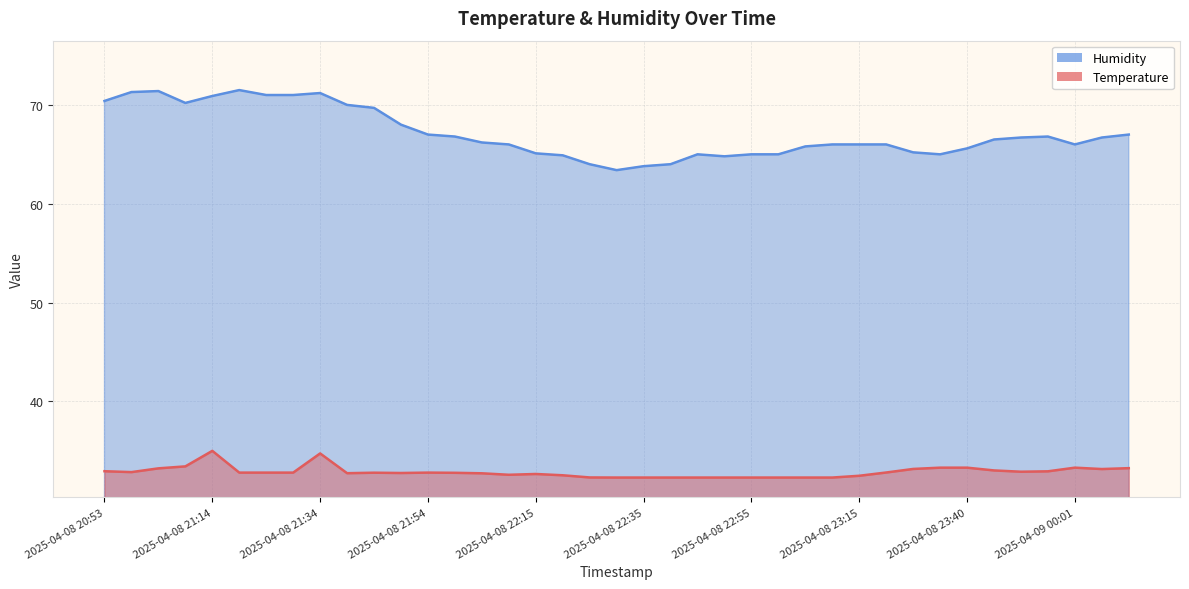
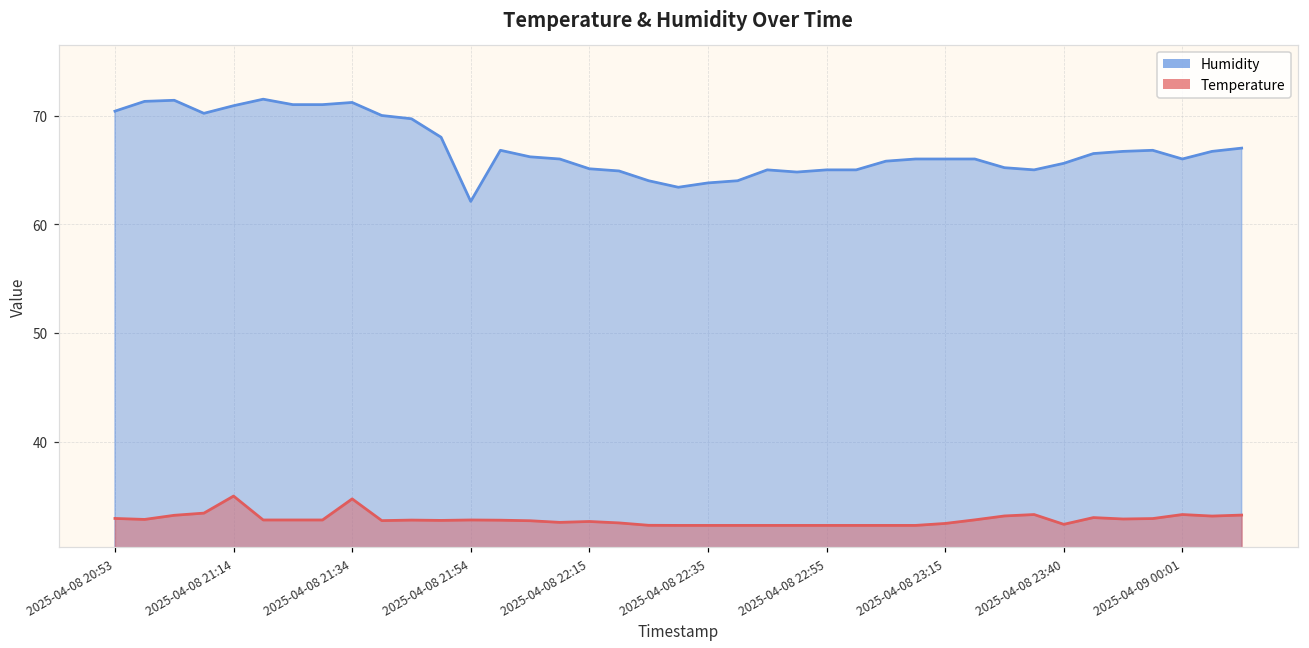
Humidity, 2025-04-08 21:54: 67 -> 62
Temperature, 2025-04-08 23:40: 33 -> 32
